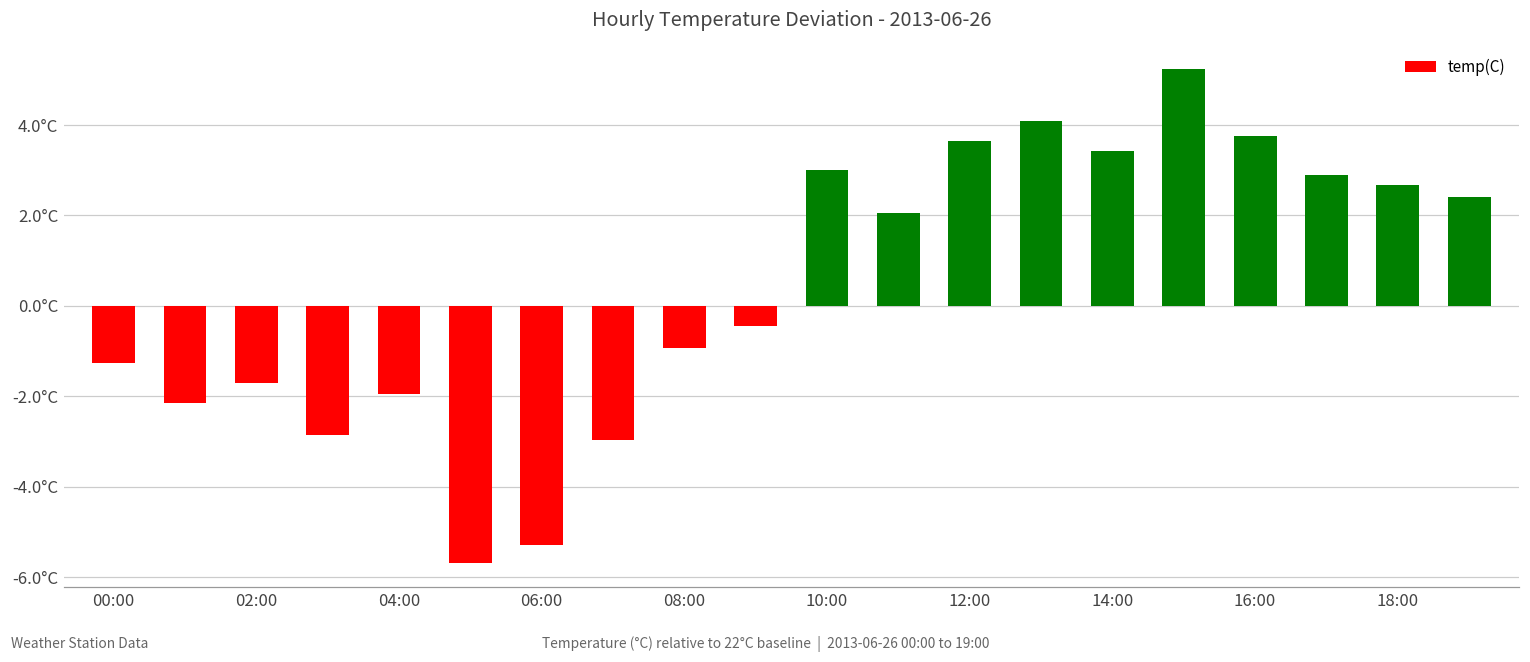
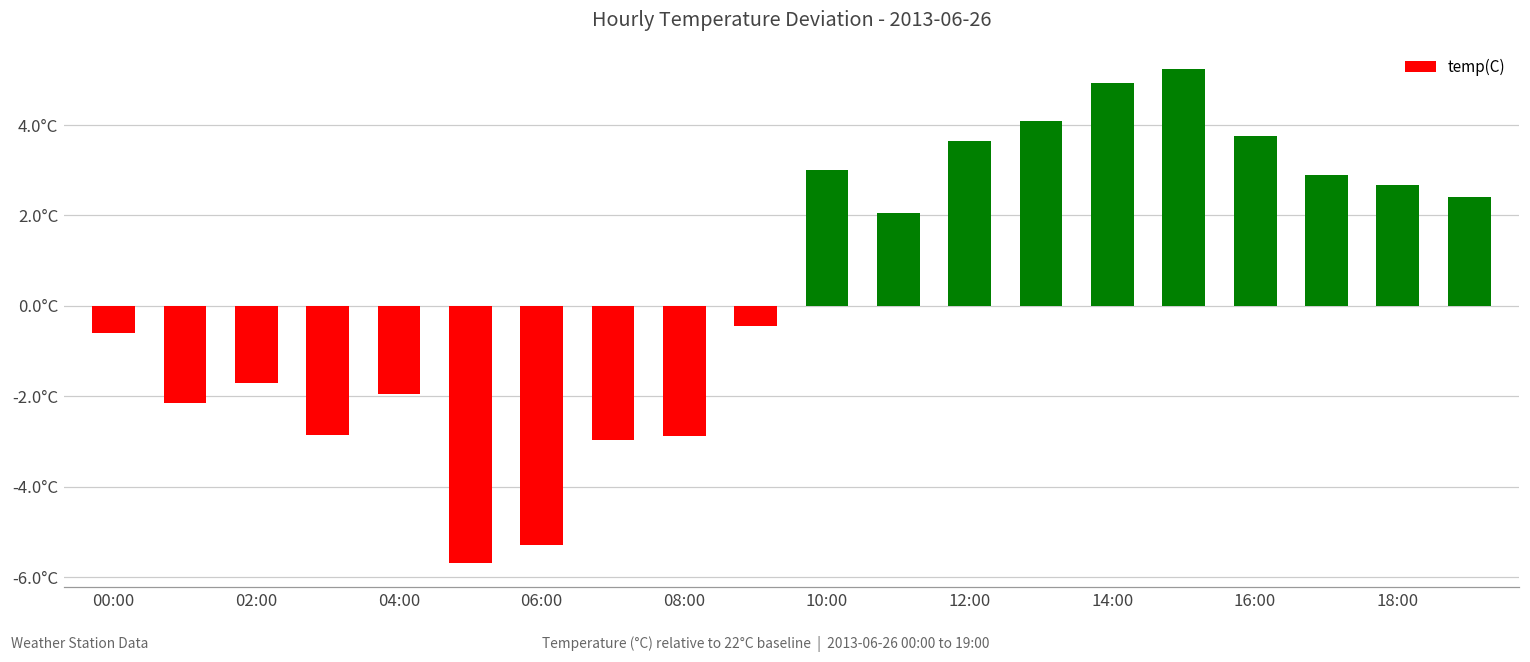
00:00: -1.3°C -> -0.6°C
08:00: -0.9°C -> -2.9°C
14:00: 3.4°C -> 4.9°C
